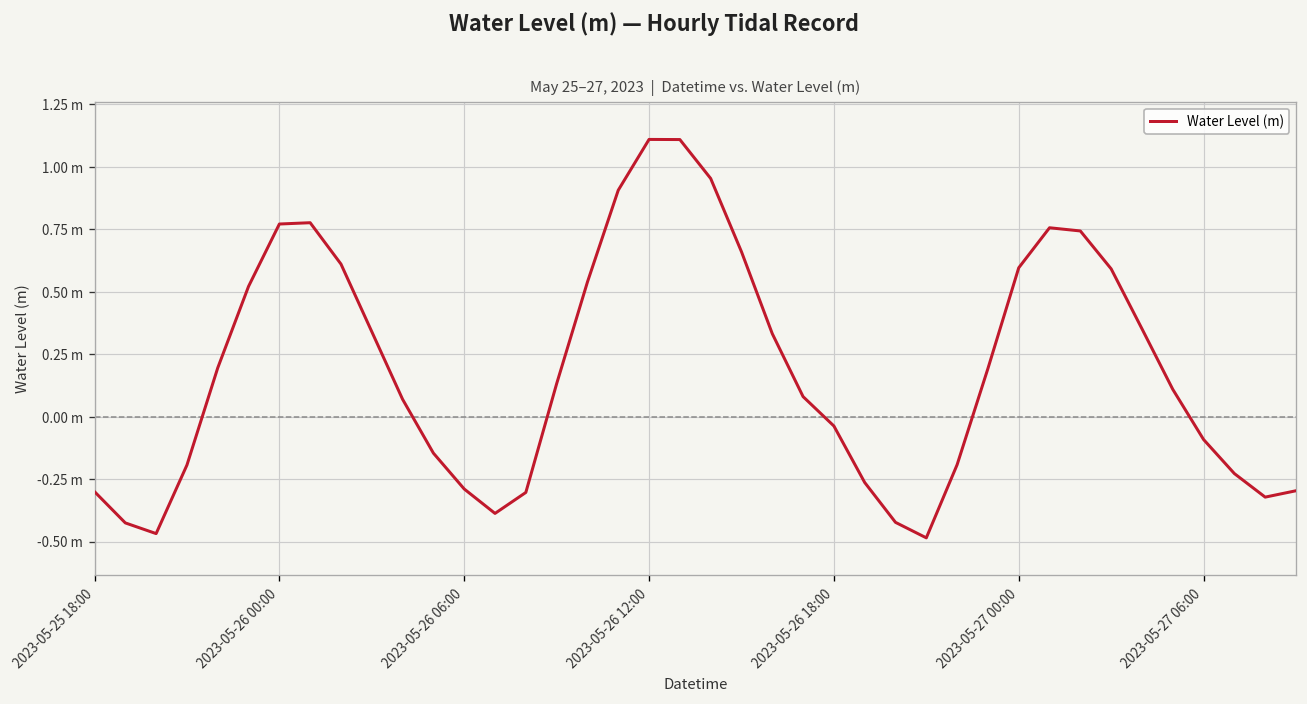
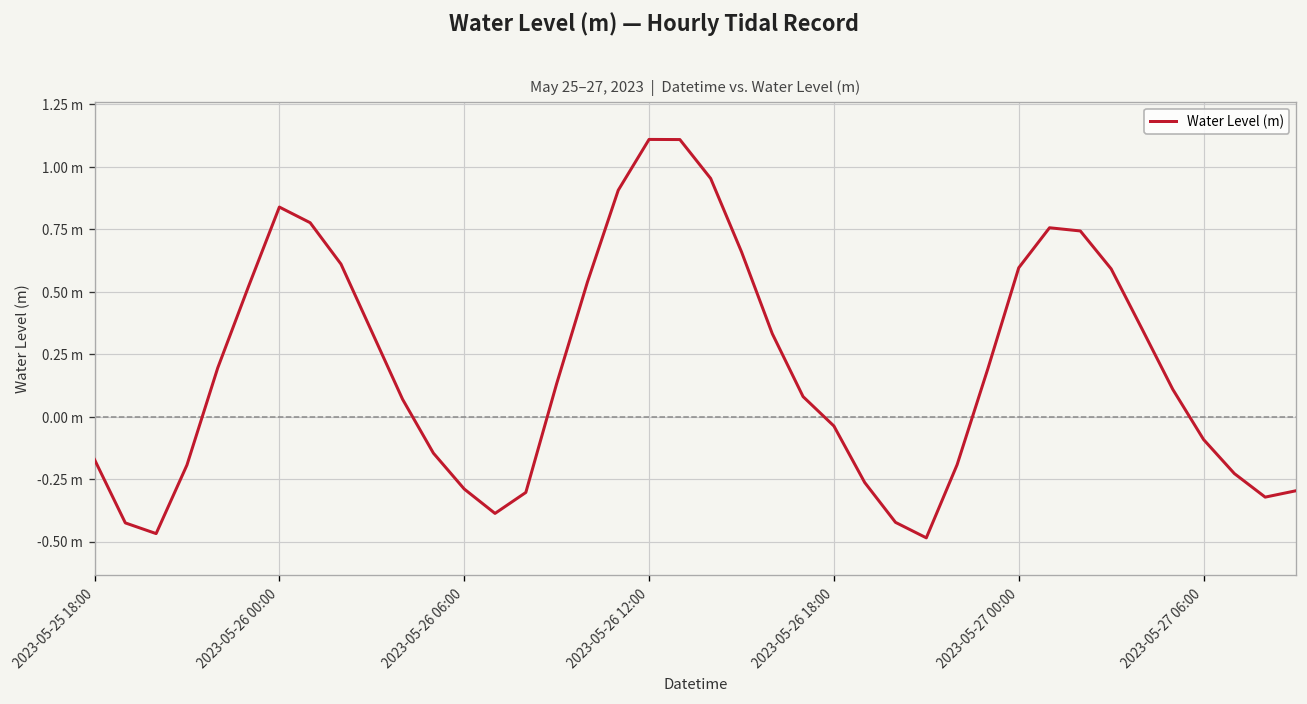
2023-05-25 18:00: -0.30 m -> -0.17 m
2023-05-26 00:00: 0.77 m -> 0.84 m
